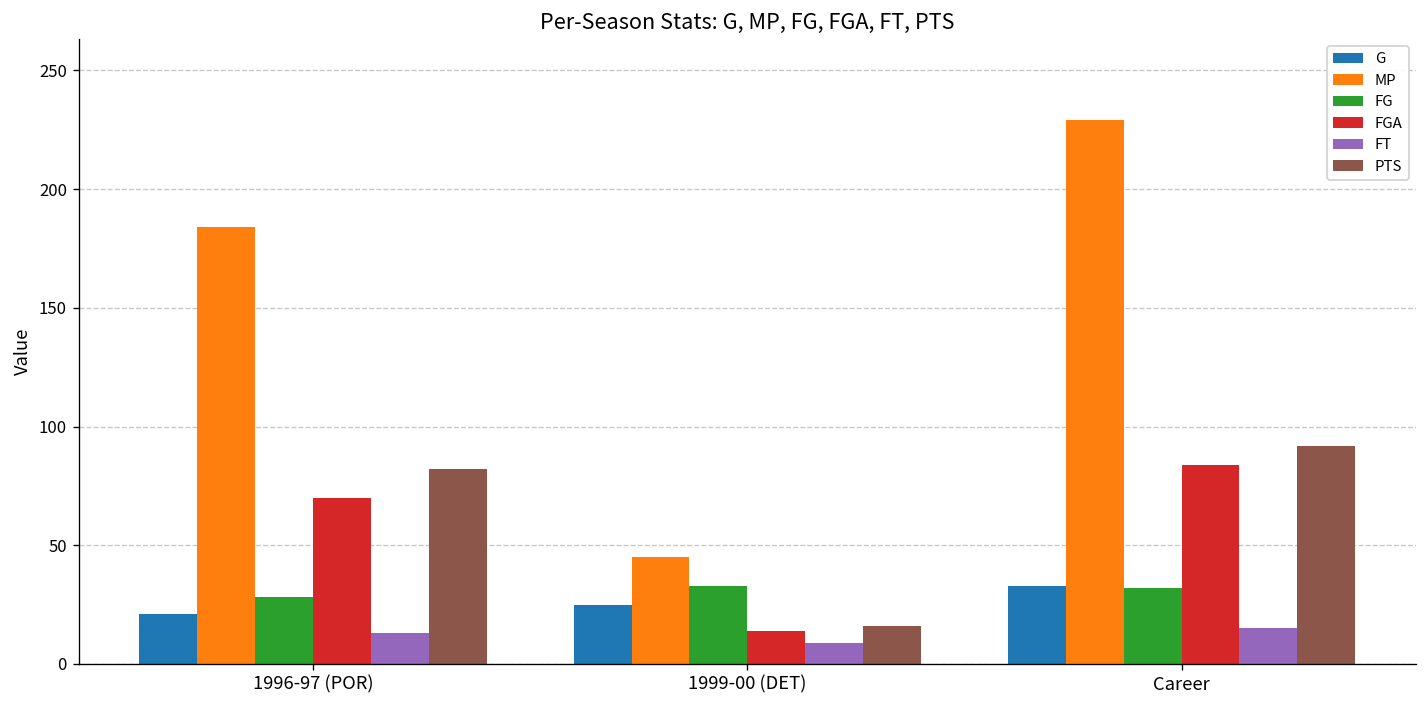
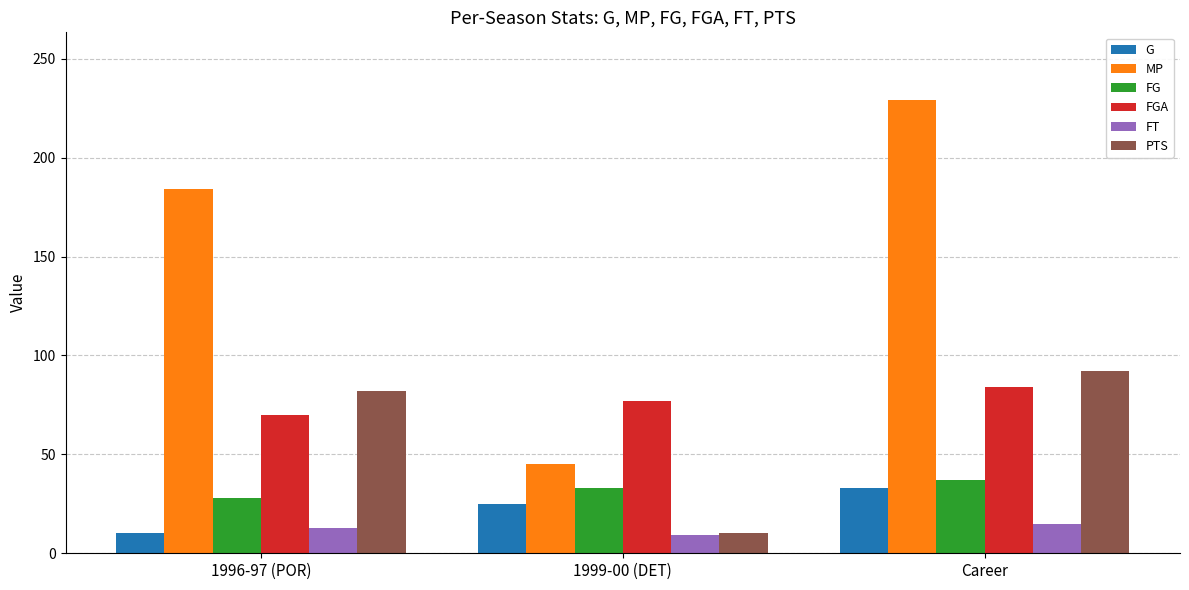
G, 1996-97 (POR): 21 -> 10
FGA, 1999-00 (DET): 14 -> 77
PTS, 1999-00 (DET): 16 -> 10
FG, Career: 32 -> 37
